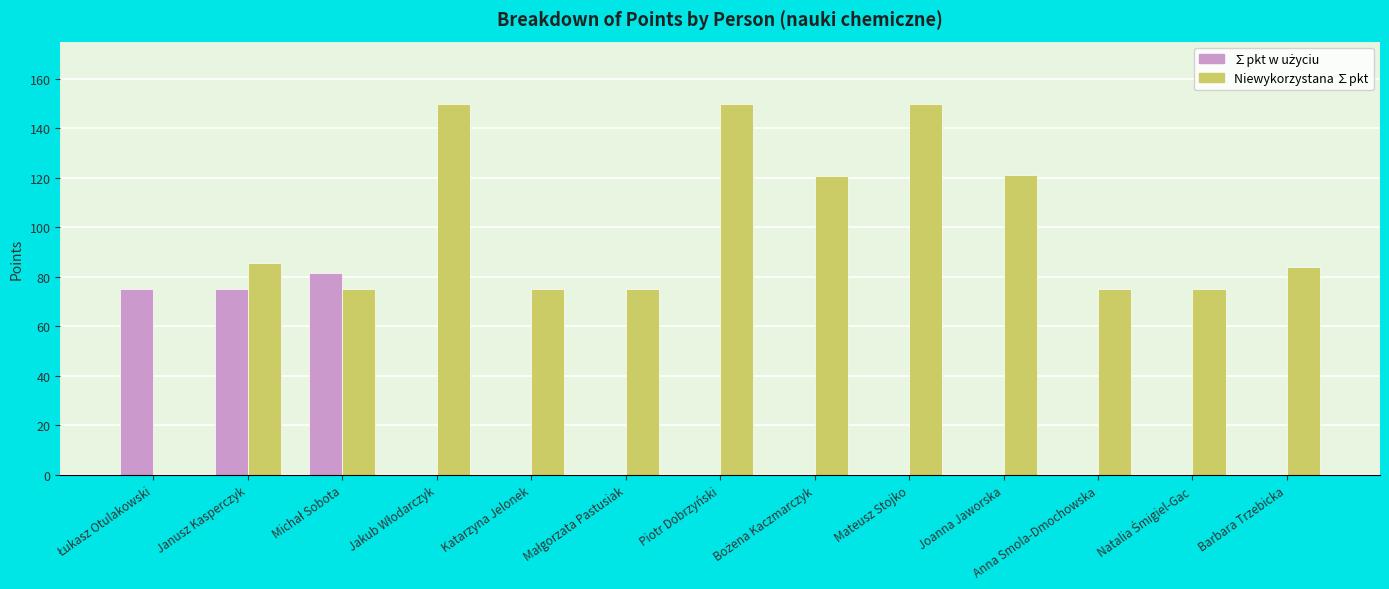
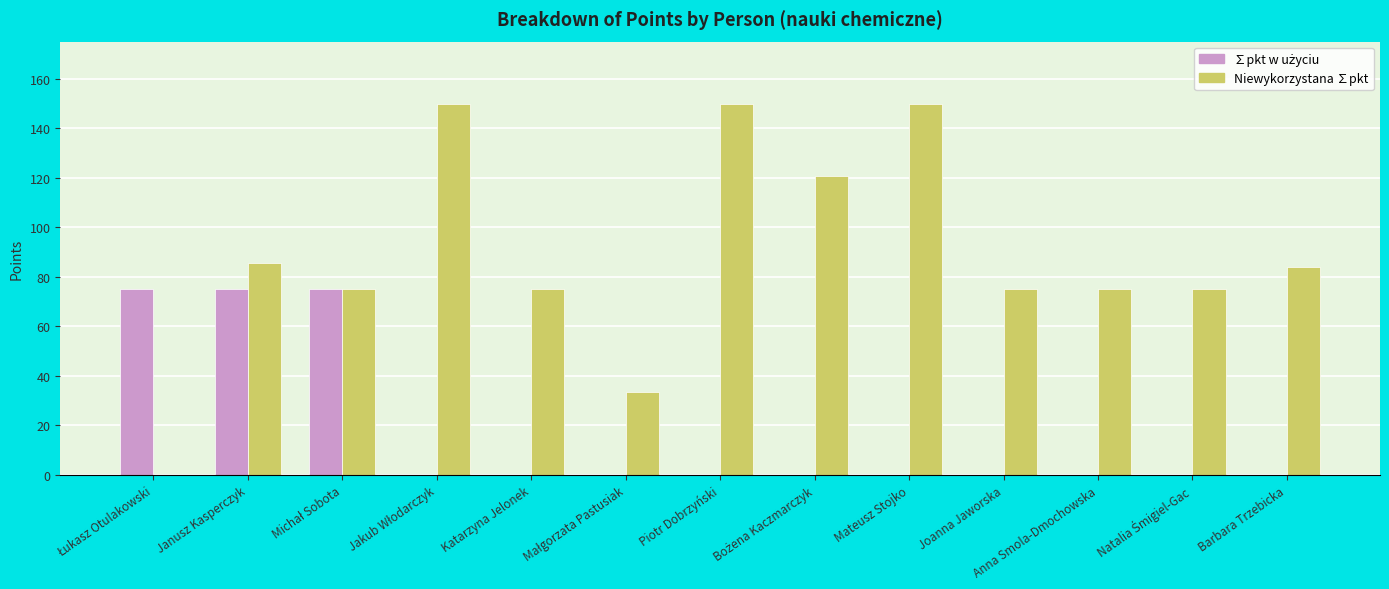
∑pkt w użyciu, Michał Sobota: 82 -> 75
Niewykorzystana ∑pkt, Małgorzata Pastusiak: 75 -> 33
Niewykorzystana ∑pkt, Joanna Jaworska: 121 -> 75
